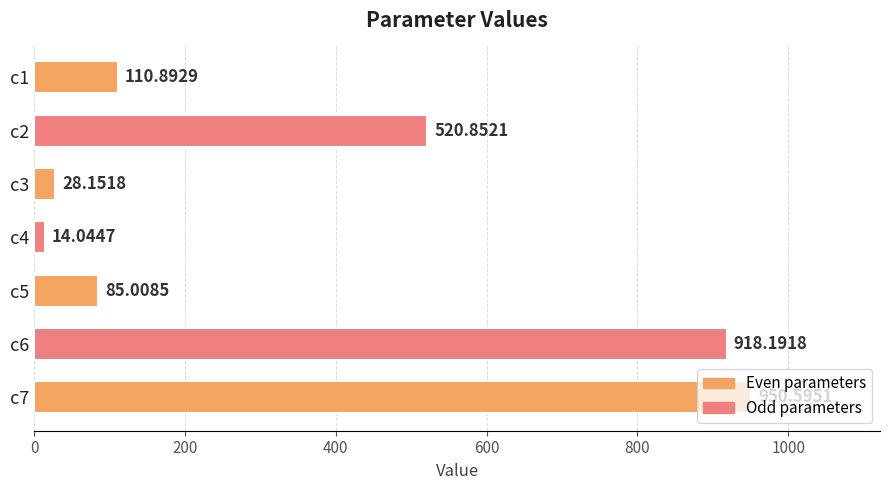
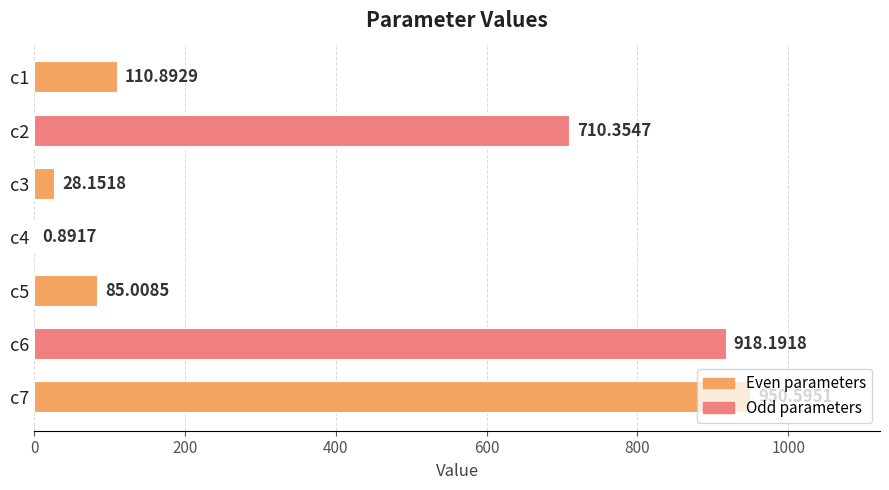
c2: 520.8521 -> 710.3547
c4: 14.0447 -> 0.8917
